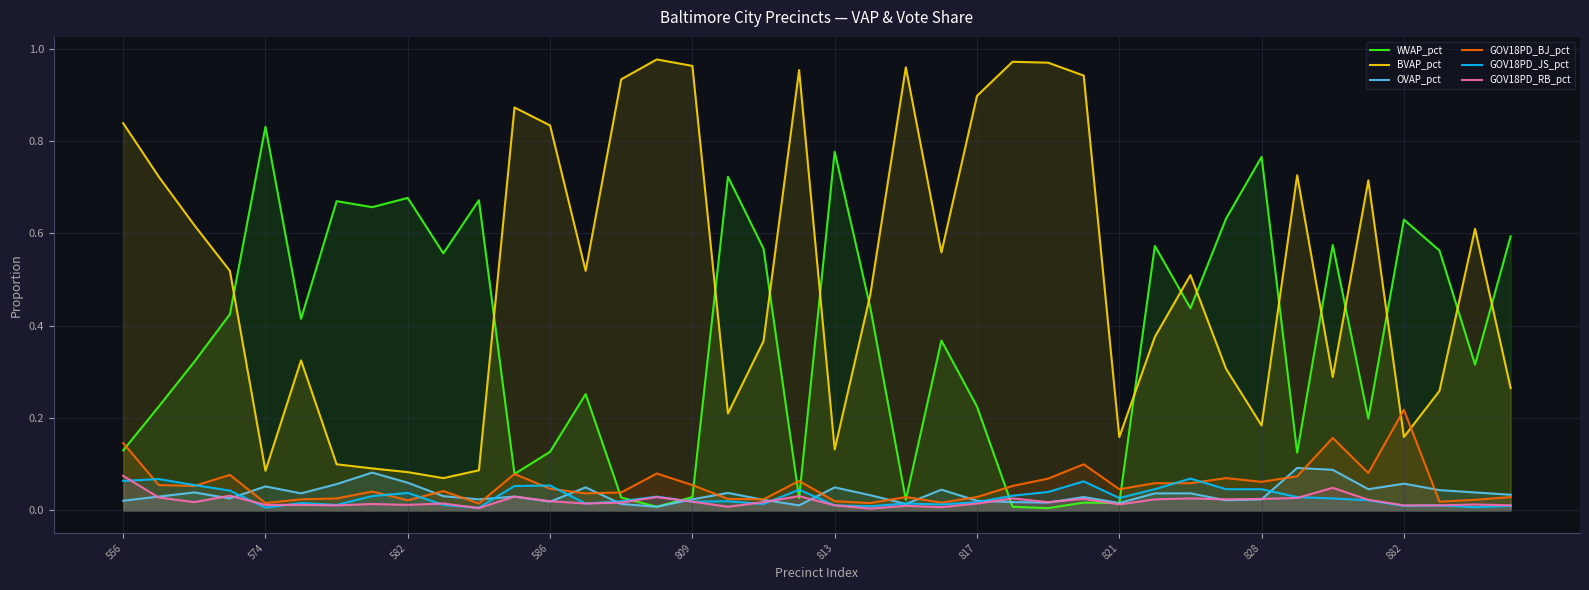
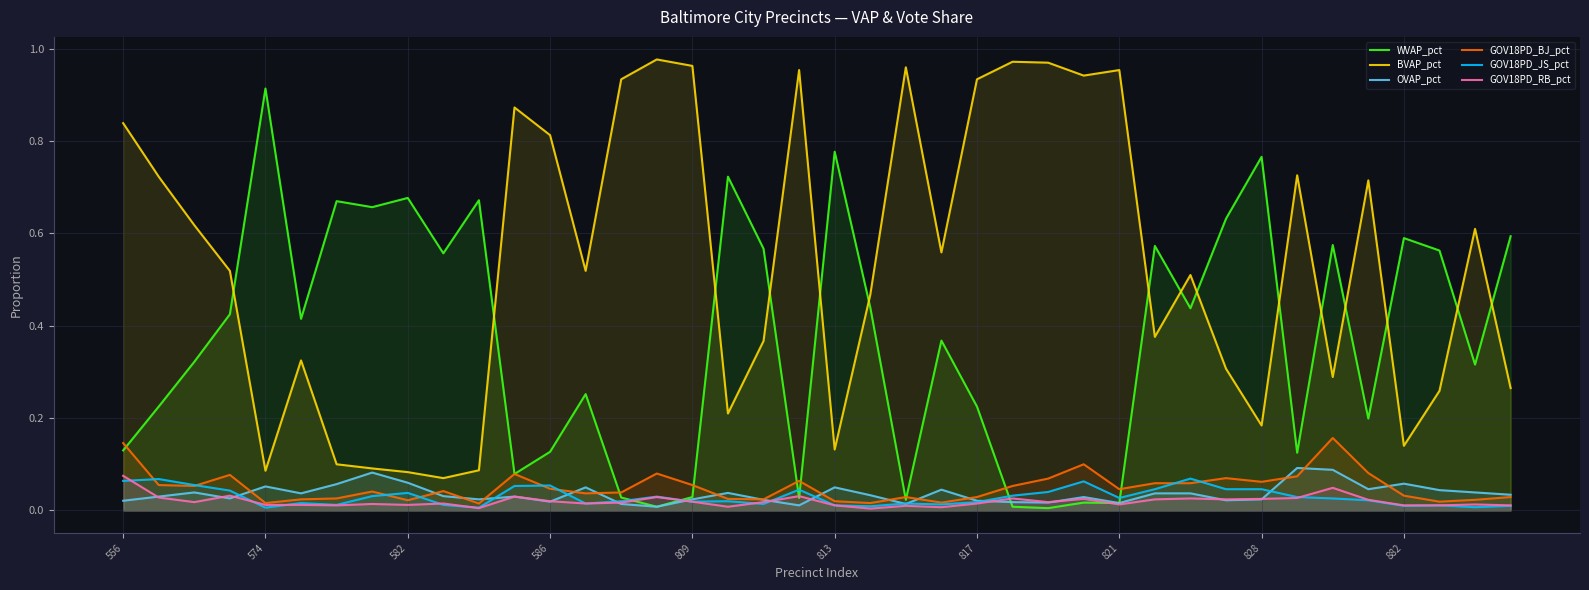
WVAP_pct, 574: 0.83 -> 0.91
BVAP_pct, 586: 0.83 -> 0.81
BVAP_pct, 817: 0.90 -> 0.93
BVAP_pct, 821: 0.16 -> 0.95
WVAP_pct, 882: 0.63 -> 0.59
BVAP_pct, 882: 0.16 -> 0.14
GOV18PD_BJ_pct, 882: 0.22 -> 0.03
